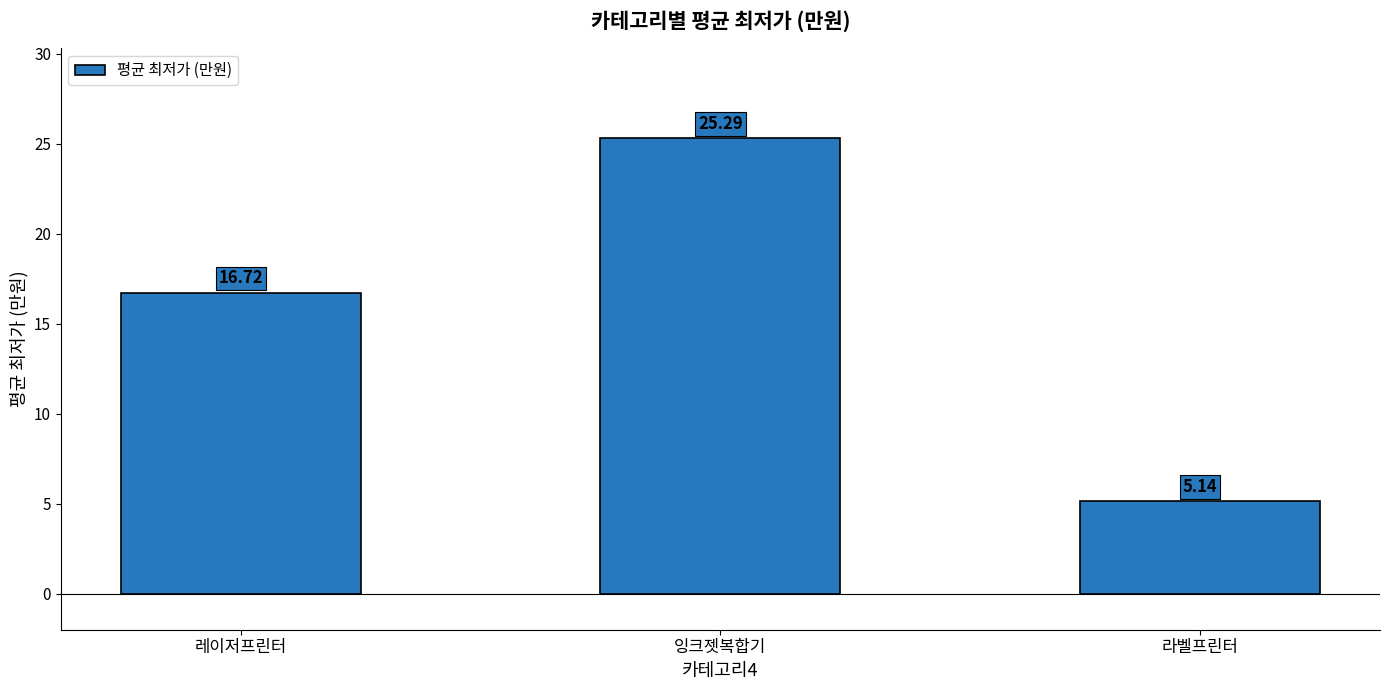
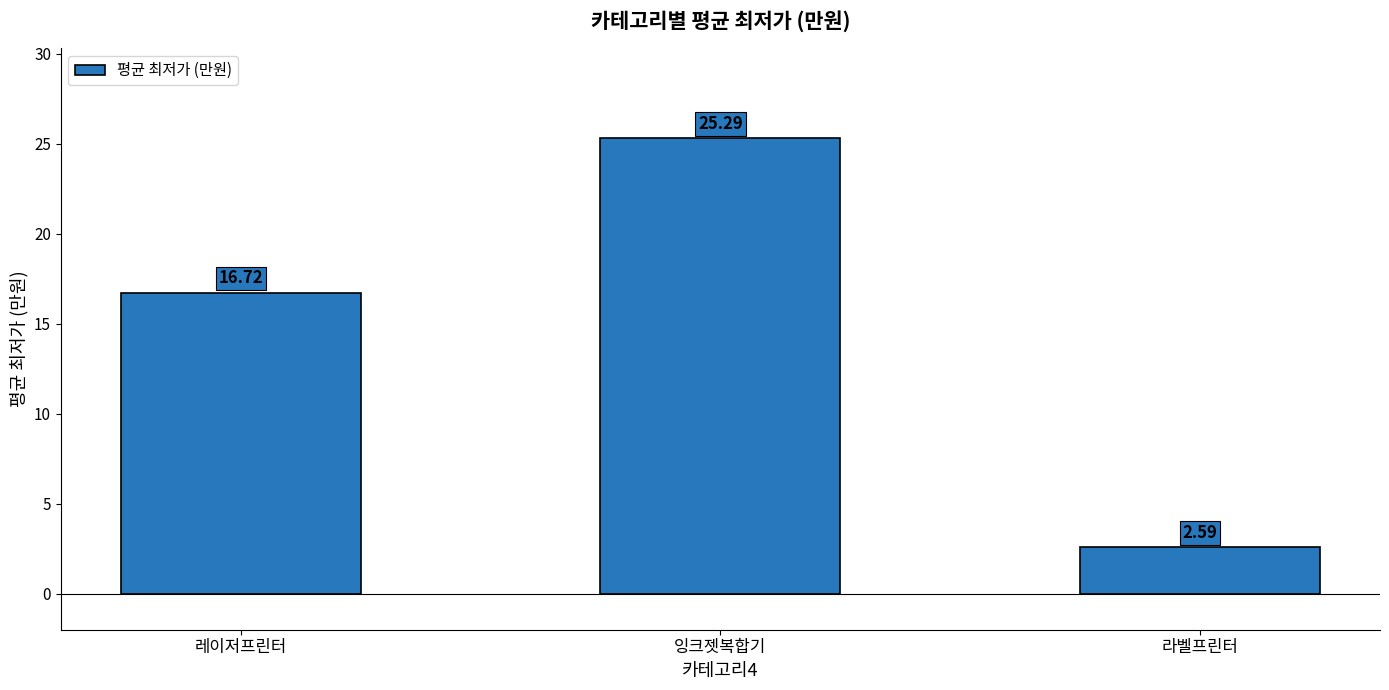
라벨프린터: 5.14 -> 2.59
